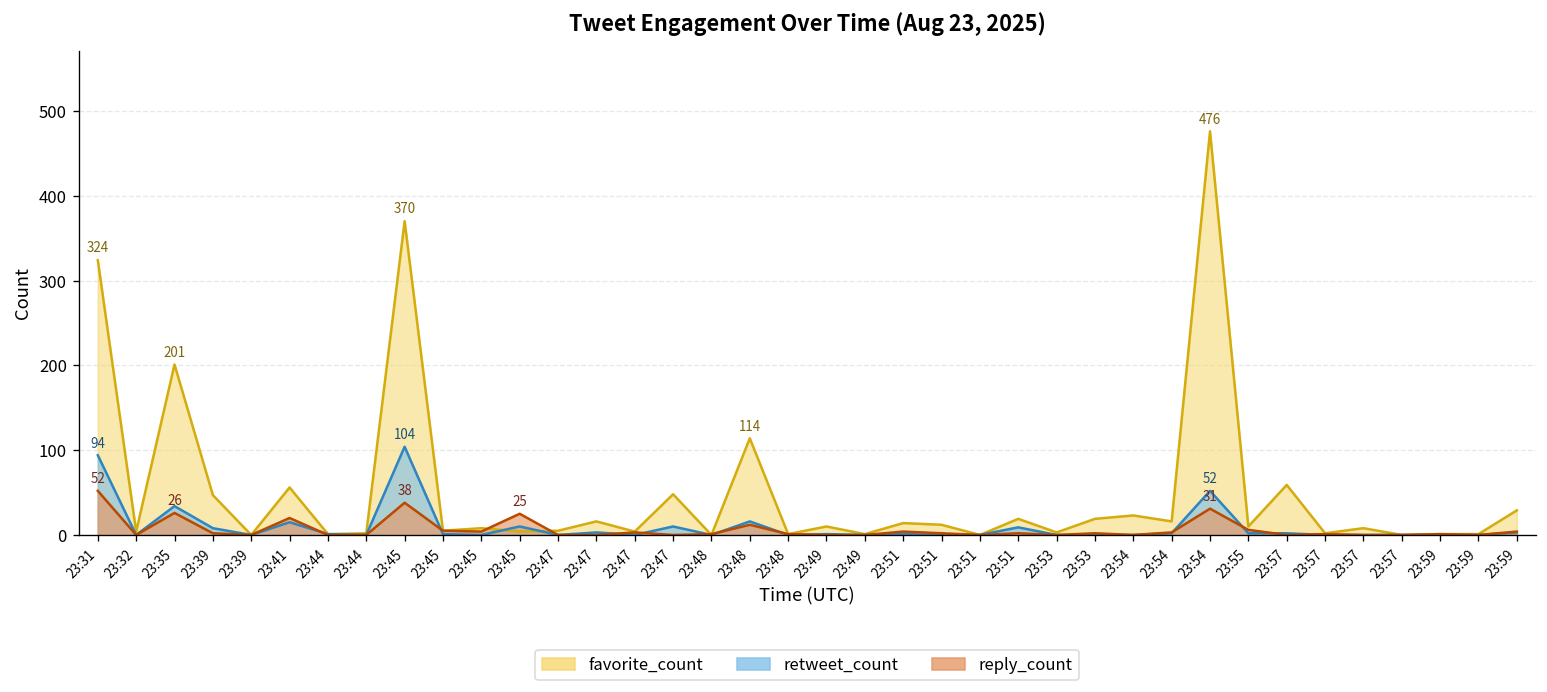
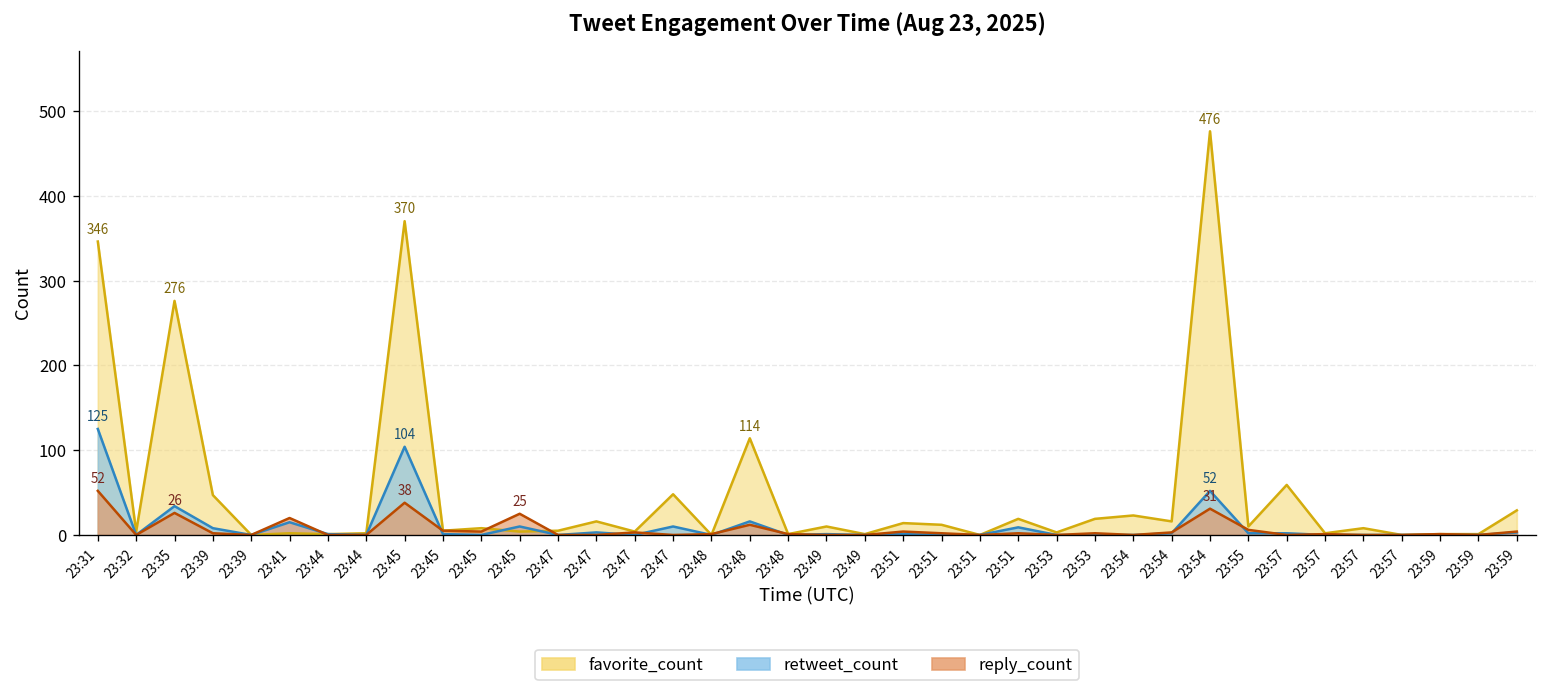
favorite_count, 23:31: 324 -> 346
retweet_count, 23:31: 94 -> 125
favorite_count, 23:35: 201 -> 276
favorite_count, 23:41: 60 -> 0
